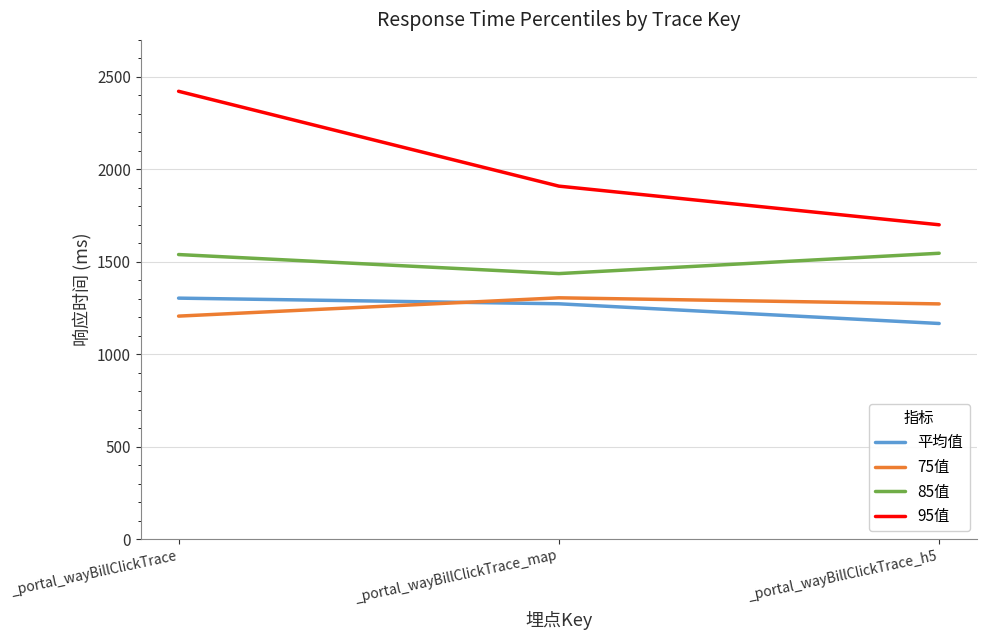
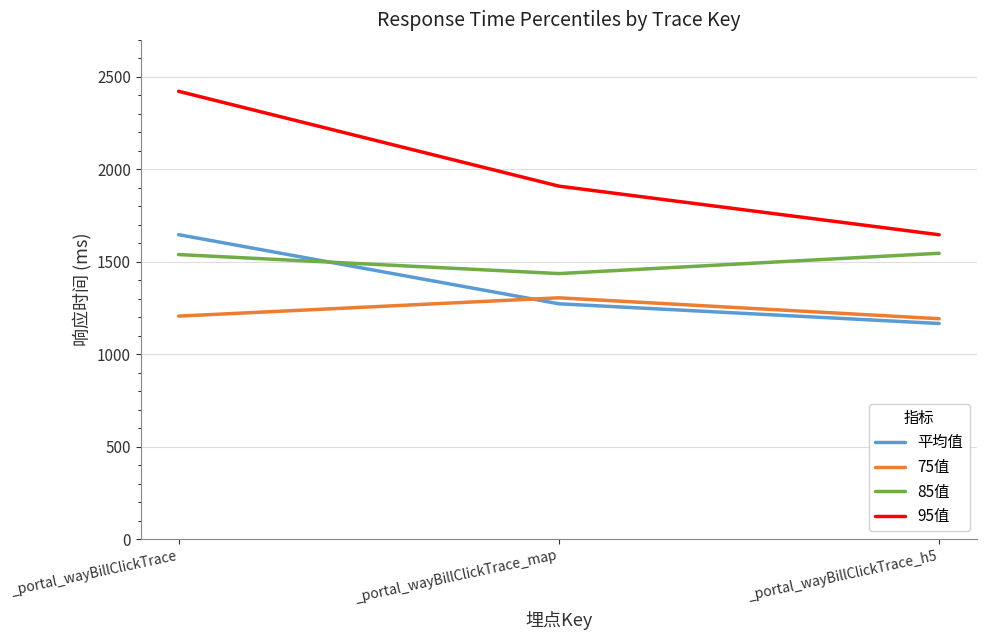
平均值, _portal_wayBillClickTrace: 1300 -> 1650
75值, _portal_wayBillClickTrace_h5: 1270 -> 1190
95值, _portal_wayBillClickTrace_h5: 1700 -> 1650
